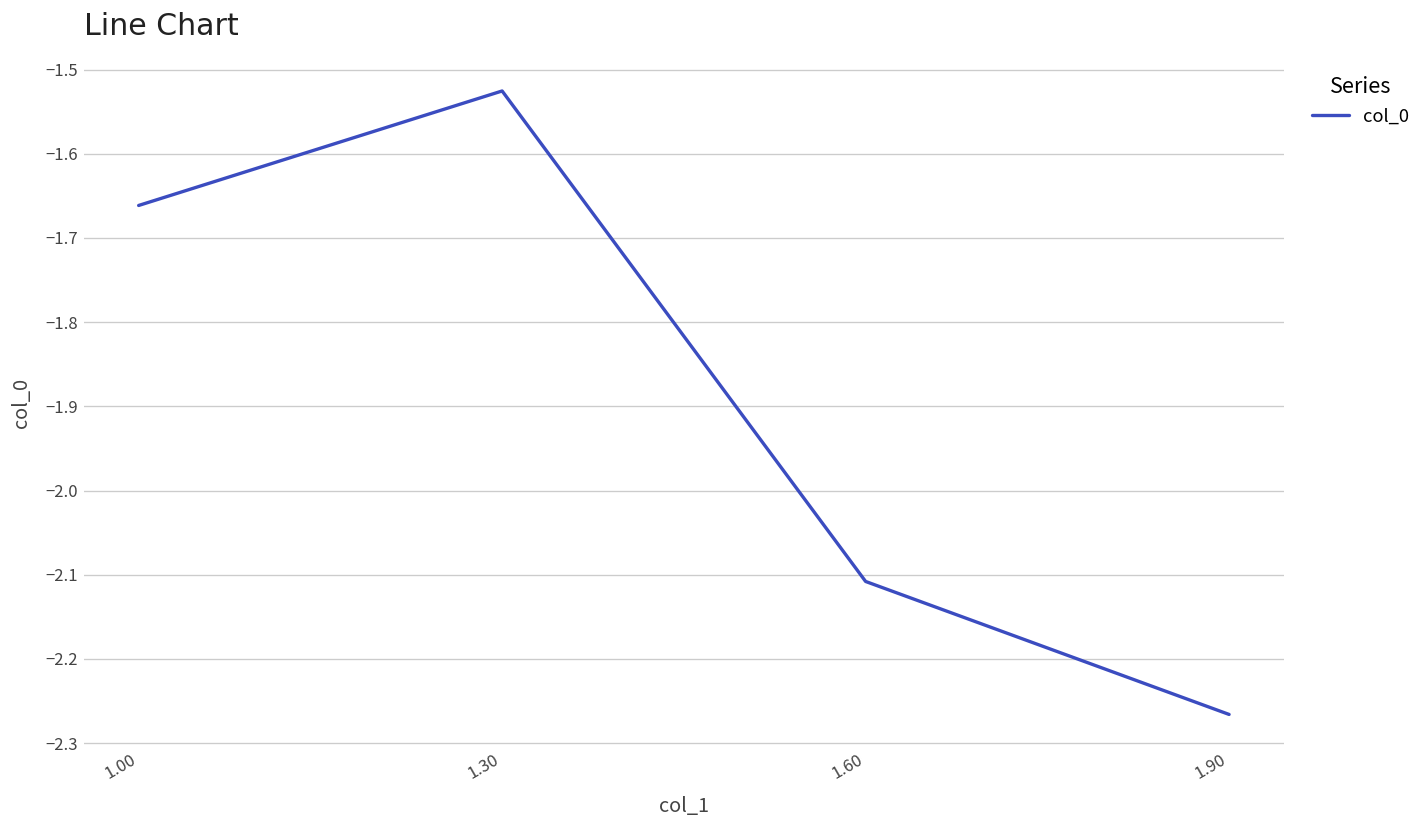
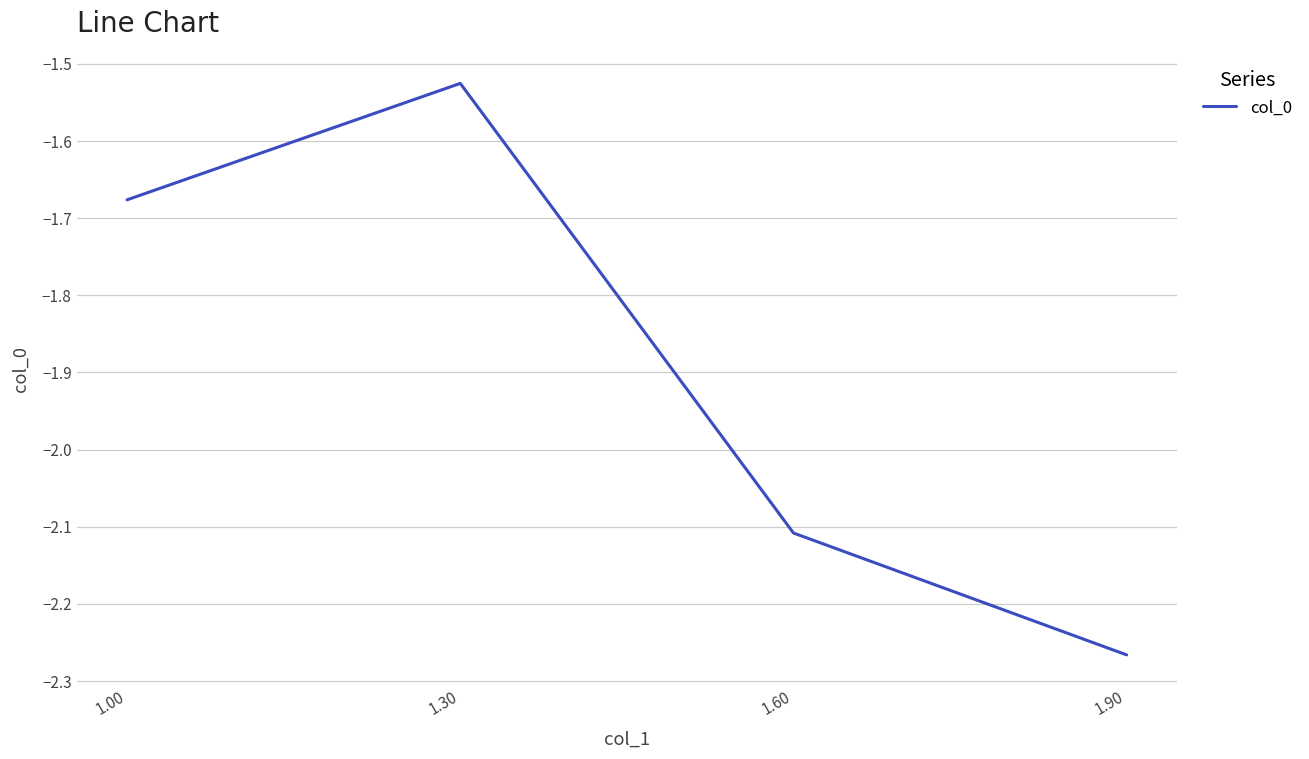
1.00: -1.66 -> -1.68
